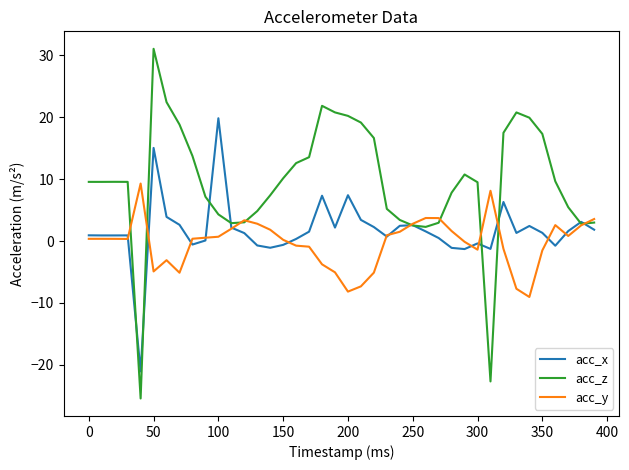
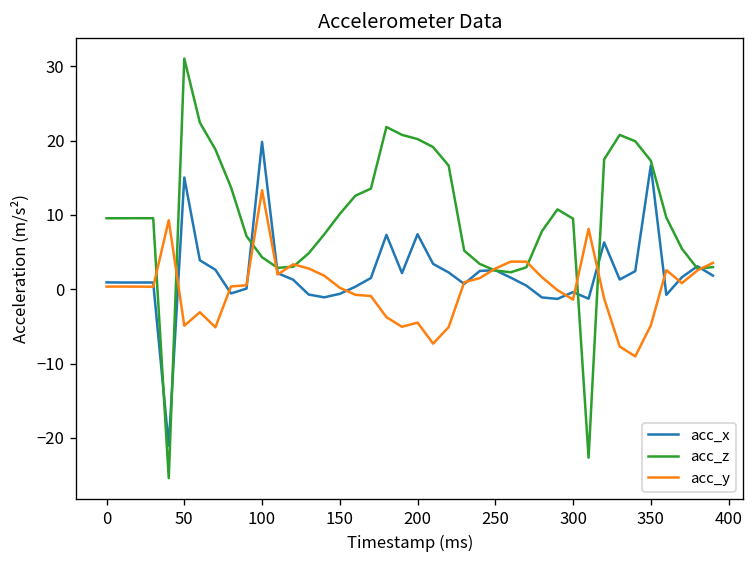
acc_y, 100: 1 -> 13
acc_y, 200: -8 -> -4
acc_x, 350: 1 -> 17
acc_y, 350: -2 -> -5
